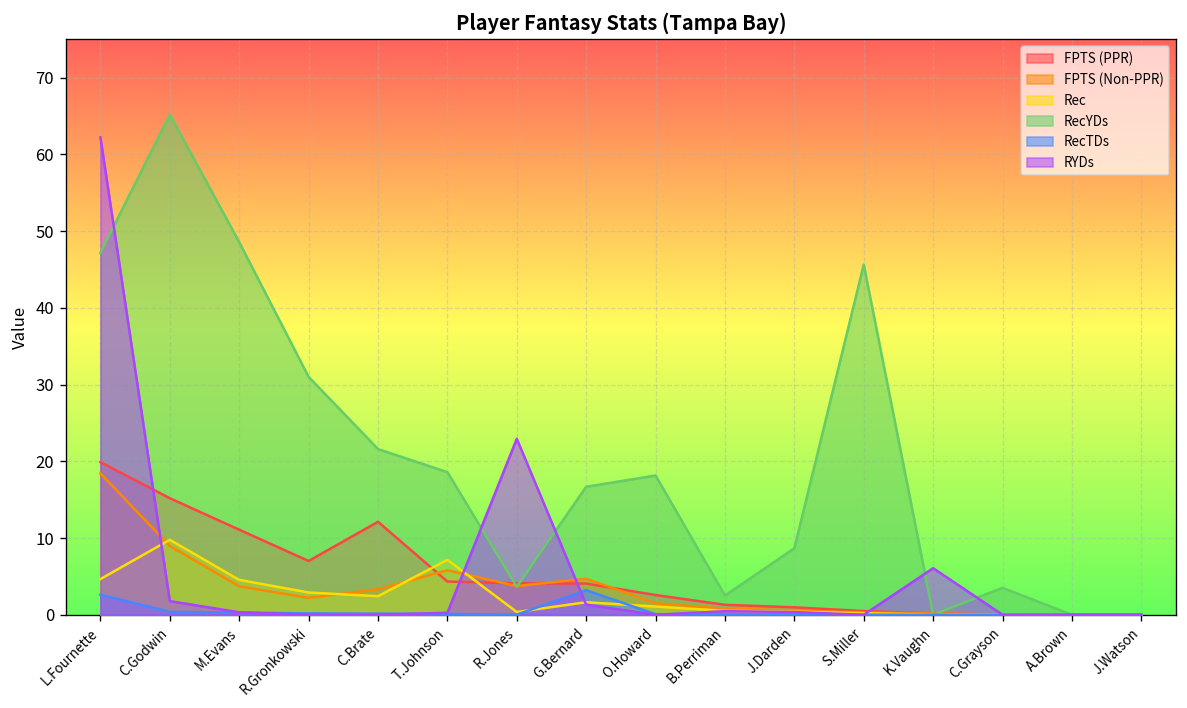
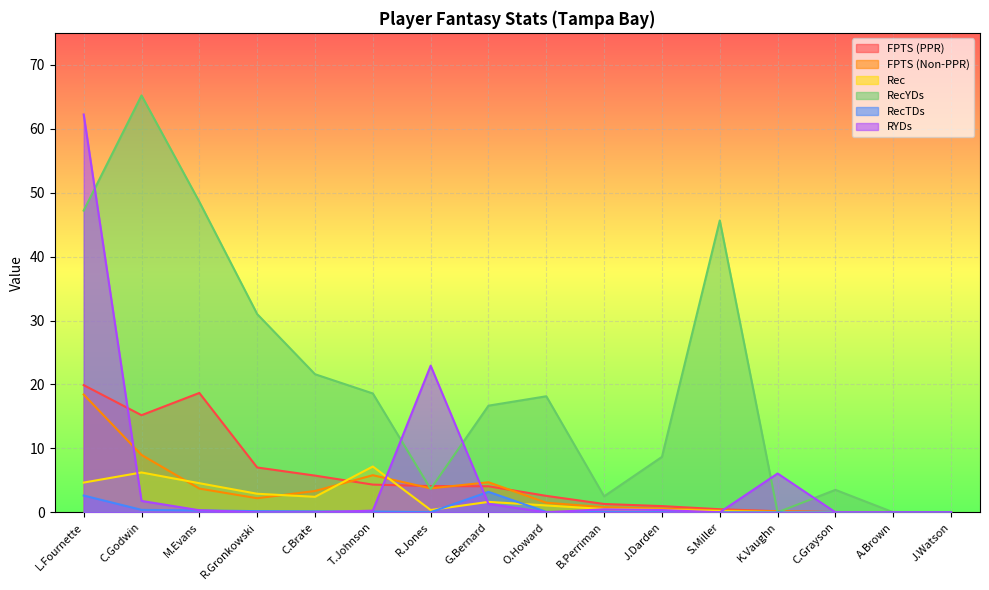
Rec, C.Godwin: 10 -> 6
FPTS (PPR), M.Evans: 11 -> 19
FPTS (PPR), C.Brate: 12 -> 6
